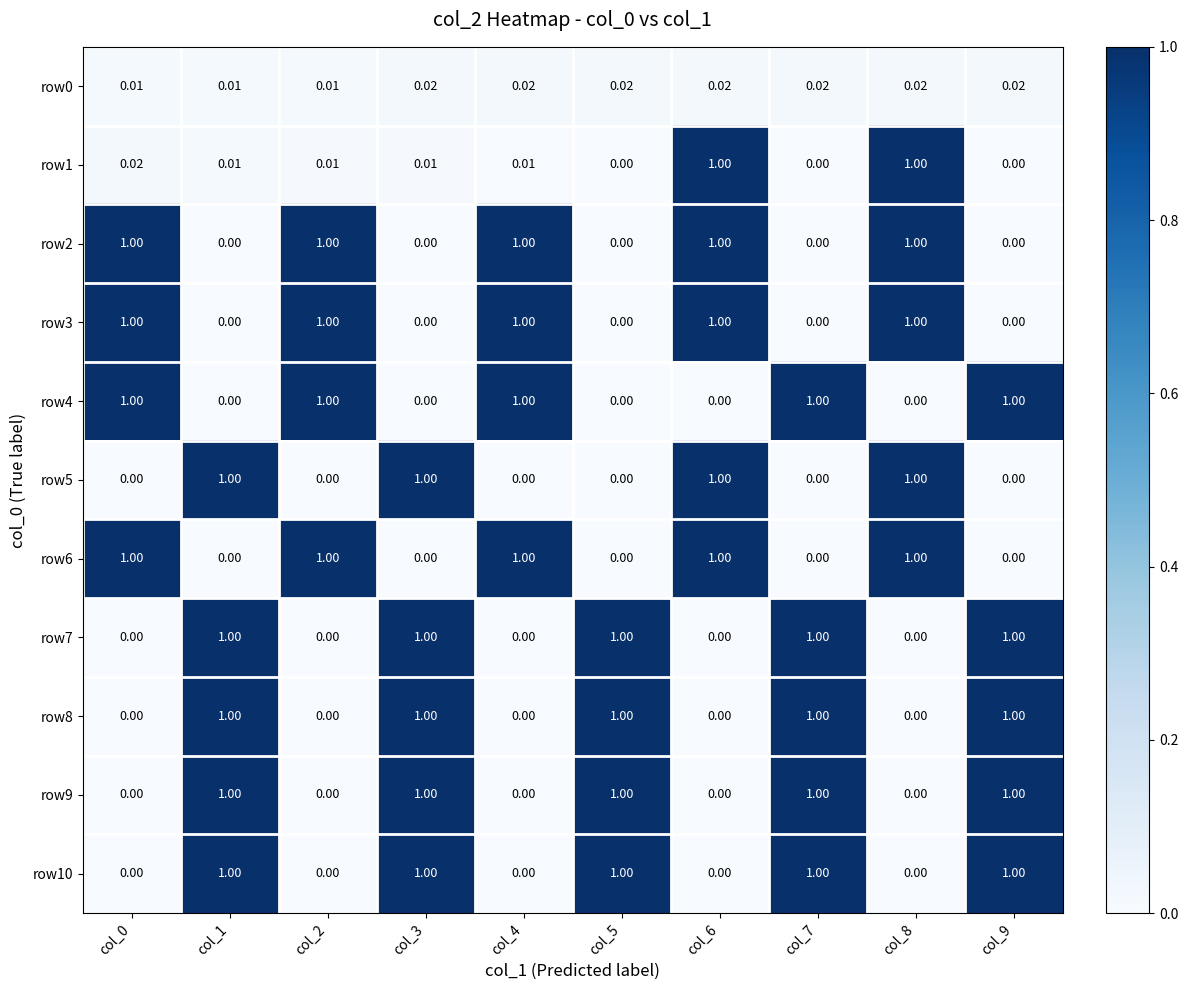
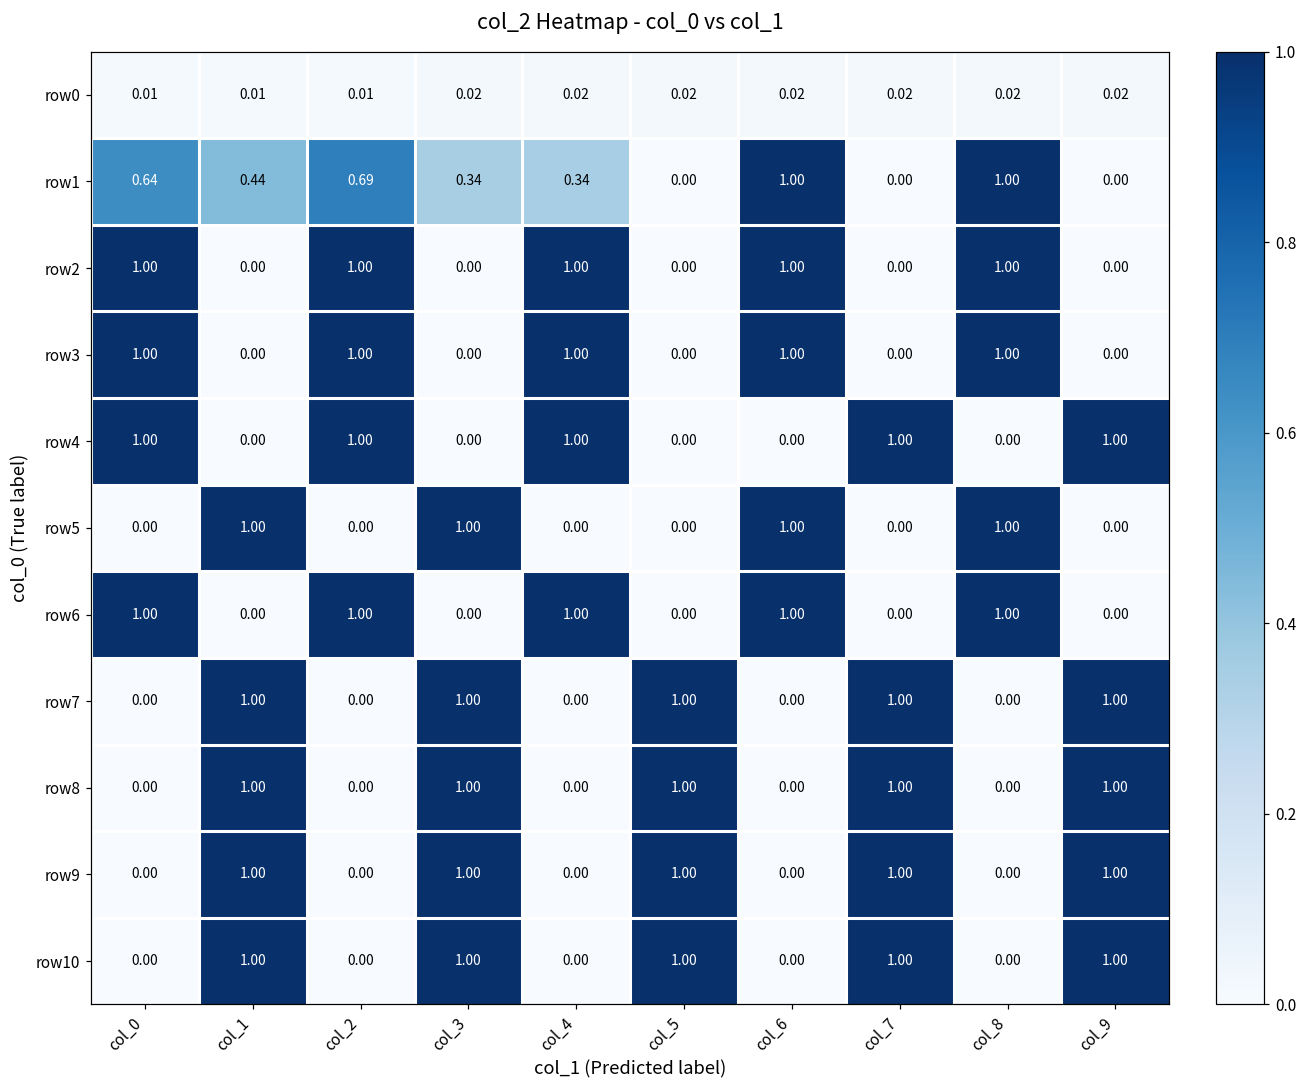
row1, col_0: 0.02 -> 0.64
row1, col_1: 0.01 -> 0.44
row1, col_2: 0.01 -> 0.69
row1, col_3: 0.01 -> 0.34
row1, col_4: 0.01 -> 0.34
